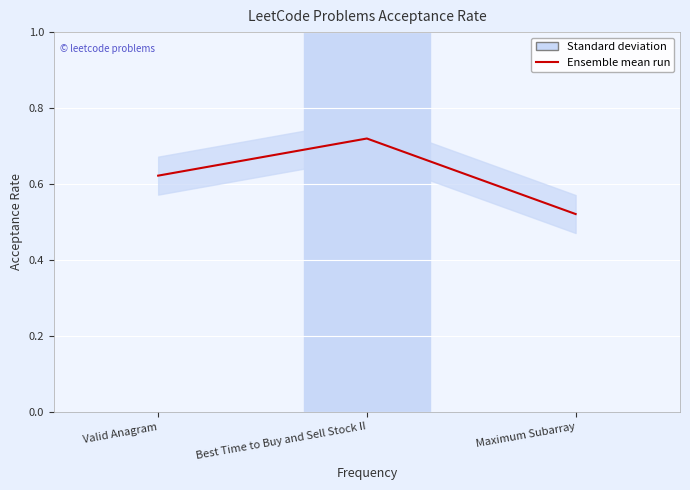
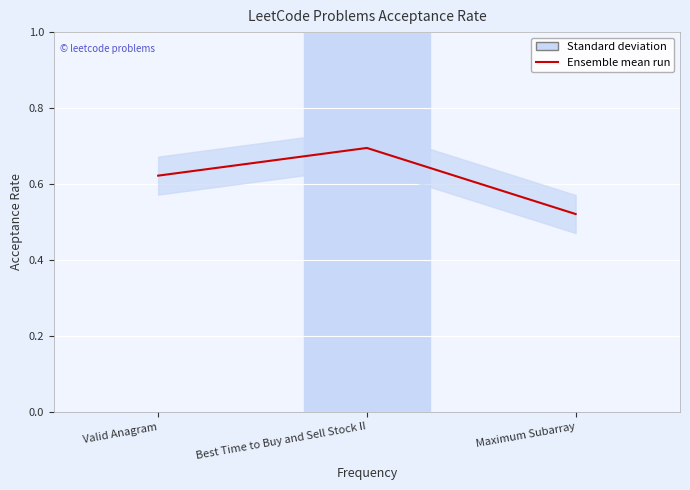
Ensemble mean run, Best Time to Buy and Sell Stock II: 0.72 -> 0.70
